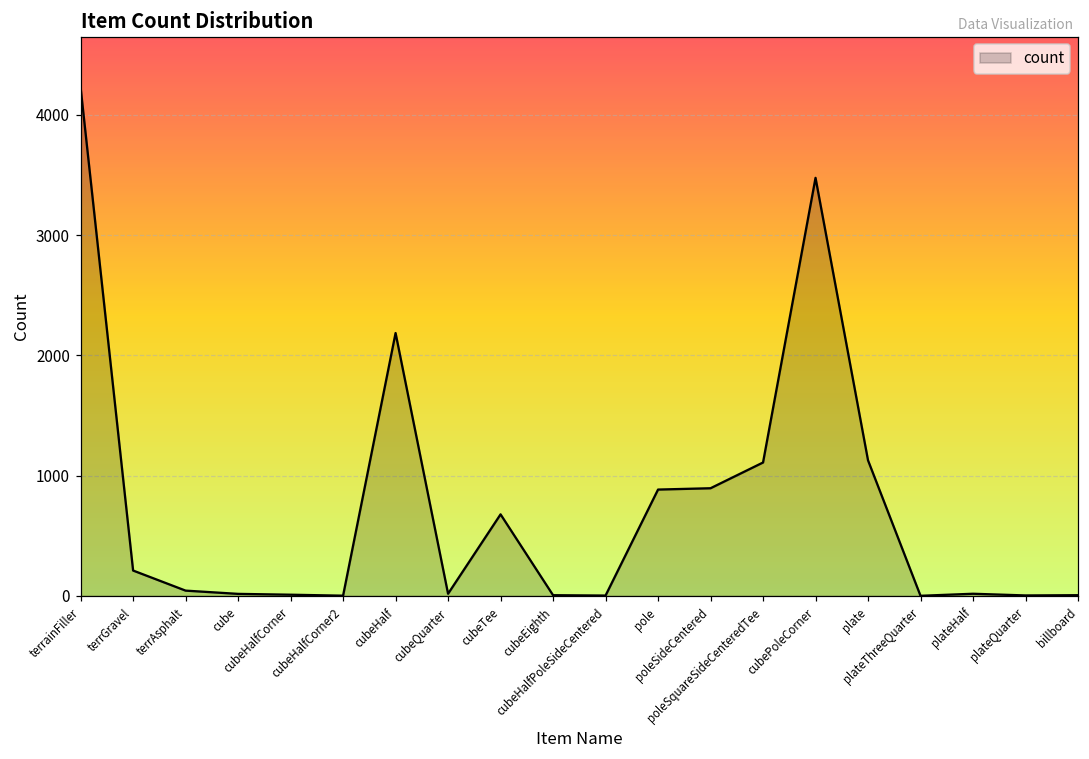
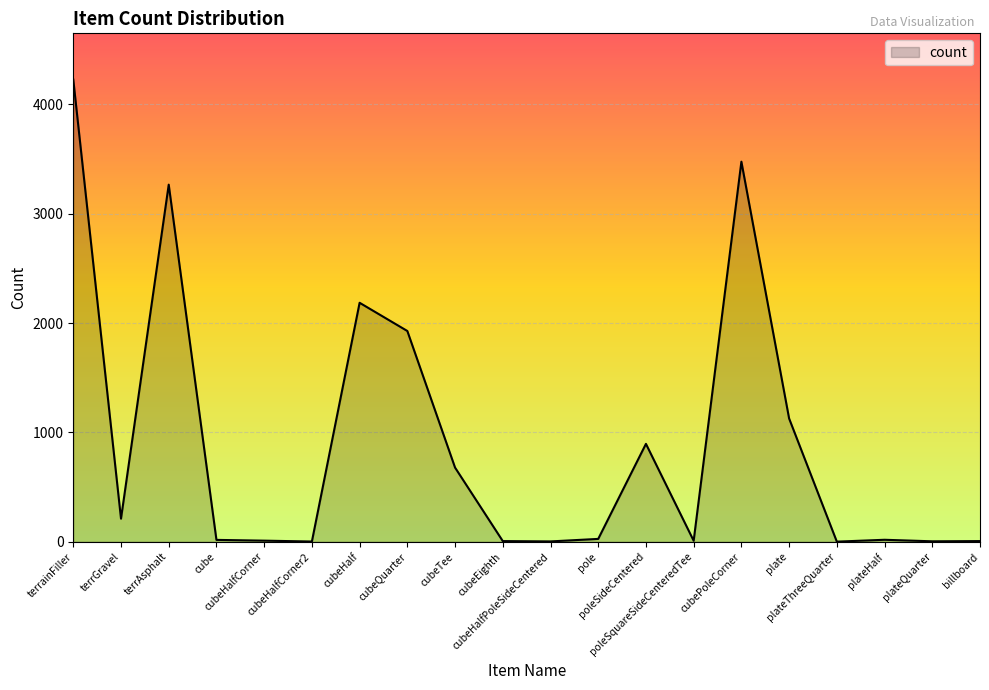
terrAsphalt: 40 -> 3270
cubeQuarter: 20 -> 1930
pole: 880 -> 30
poleSquareSideCenteredTee: 1110 -> 10
